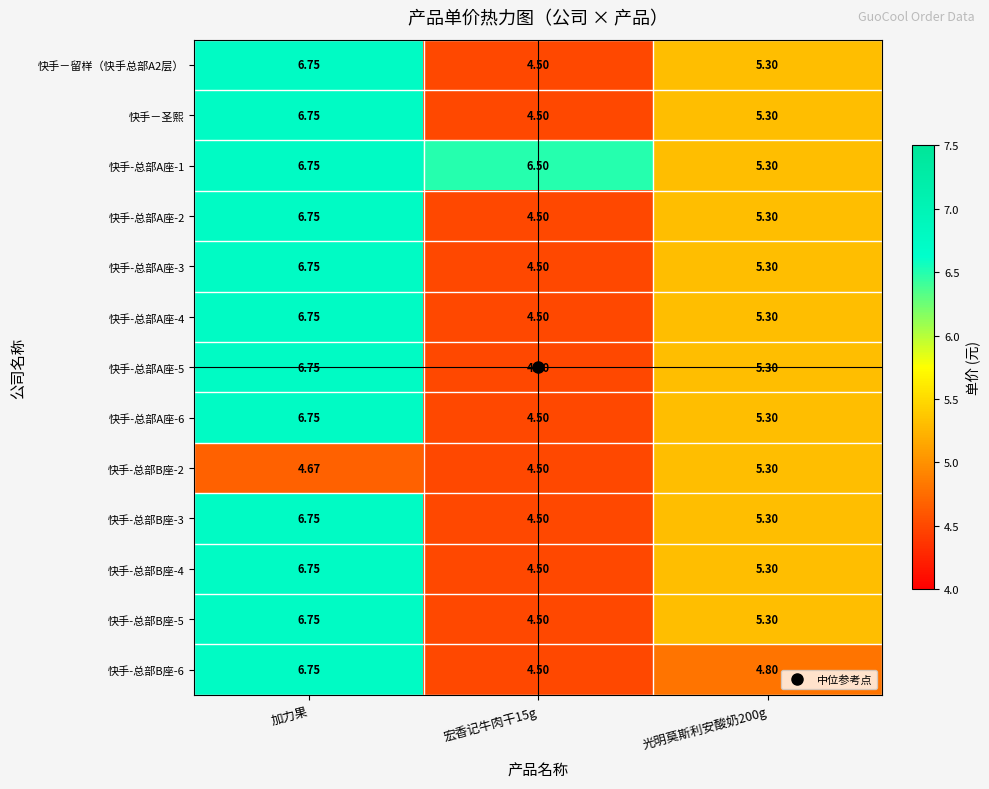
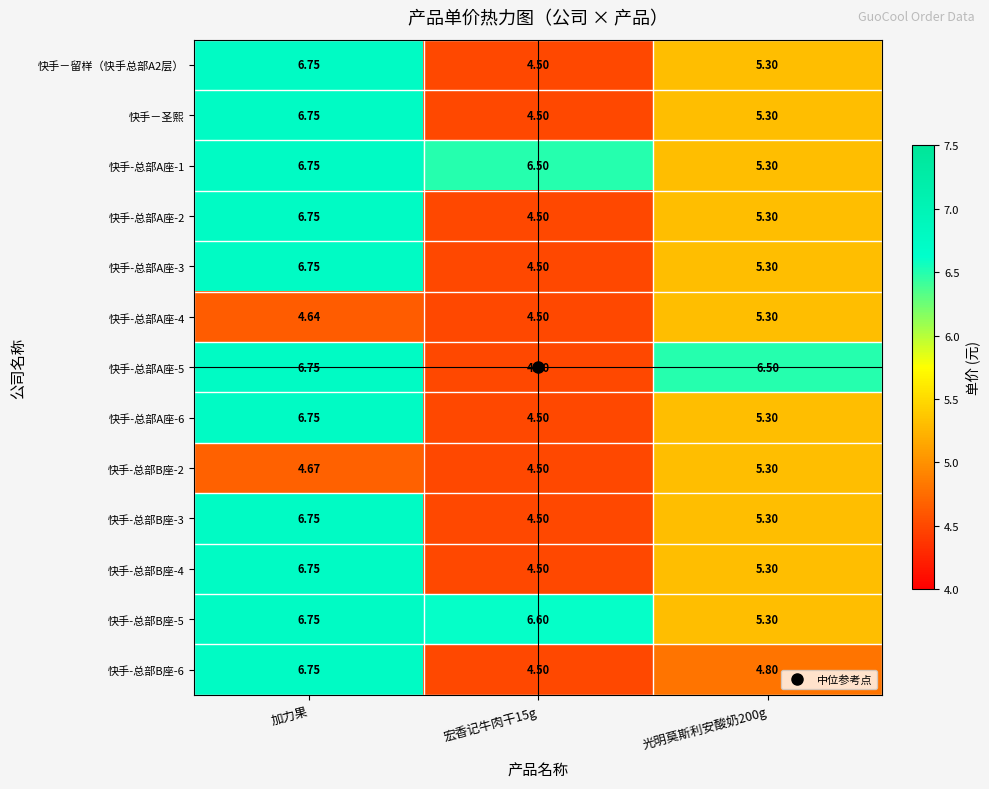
快手-总部A座-4, 加力果: 6.75 -> 4.64
快手-总部A座-5, 光明莫斯利安酸奶200g: 5.30 -> 6.50
快手-总部B座-5, 宏香记牛肉干15g: 4.50 -> 6.60
